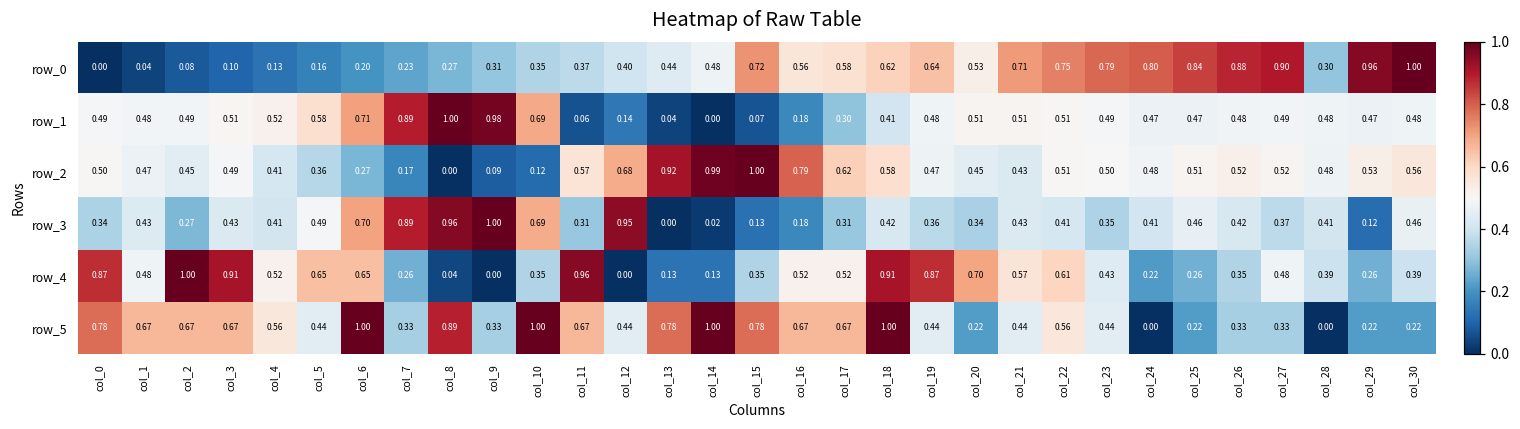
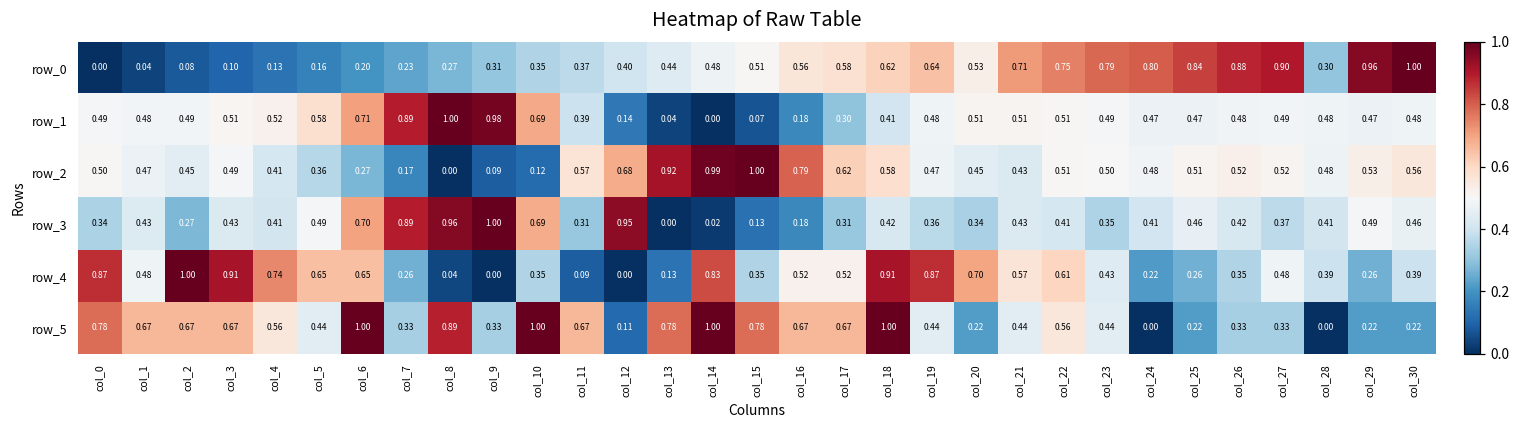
row_0, col_15: 0.72 -> 0.51
row_1, col_11: 0.06 -> 0.39
row_3, col_29: 0.12 -> 0.49
row_4, col_4: 0.52 -> 0.74
row_4, col_11: 0.96 -> 0.09
row_4, col_14: 0.13 -> 0.83
row_5, col_12: 0.44 -> 0.11
